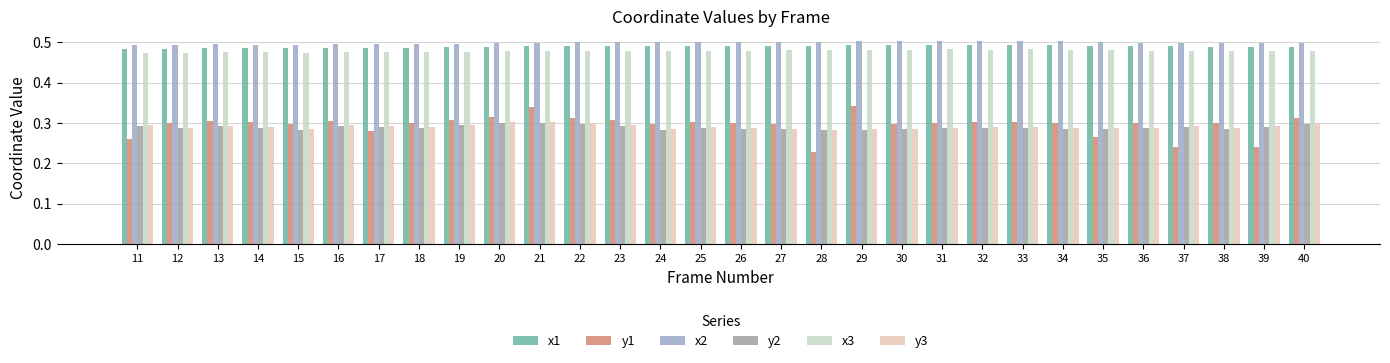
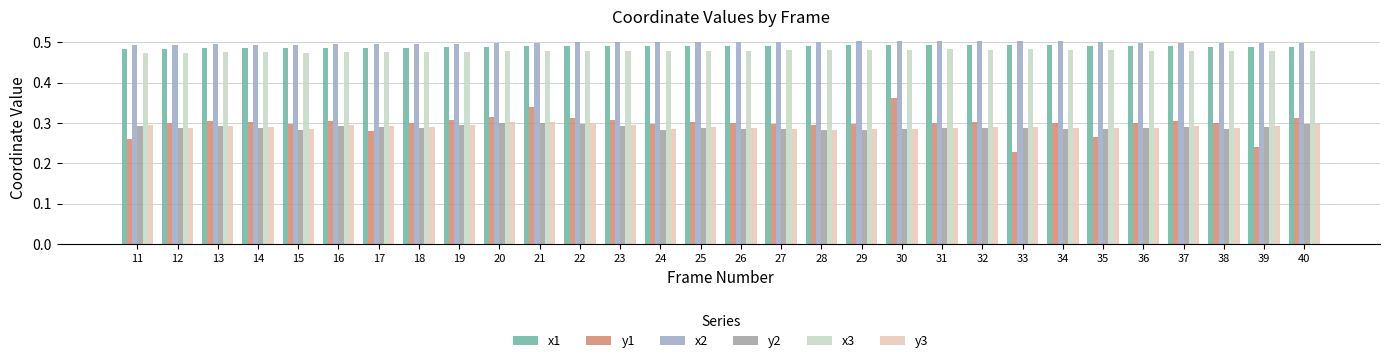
y1, 28: 0.23 -> 0.30
y1, 29: 0.34 -> 0.30
y1, 30: 0.30 -> 0.36
y1, 33: 0.30 -> 0.23
y1, 37: 0.24 -> 0.30
